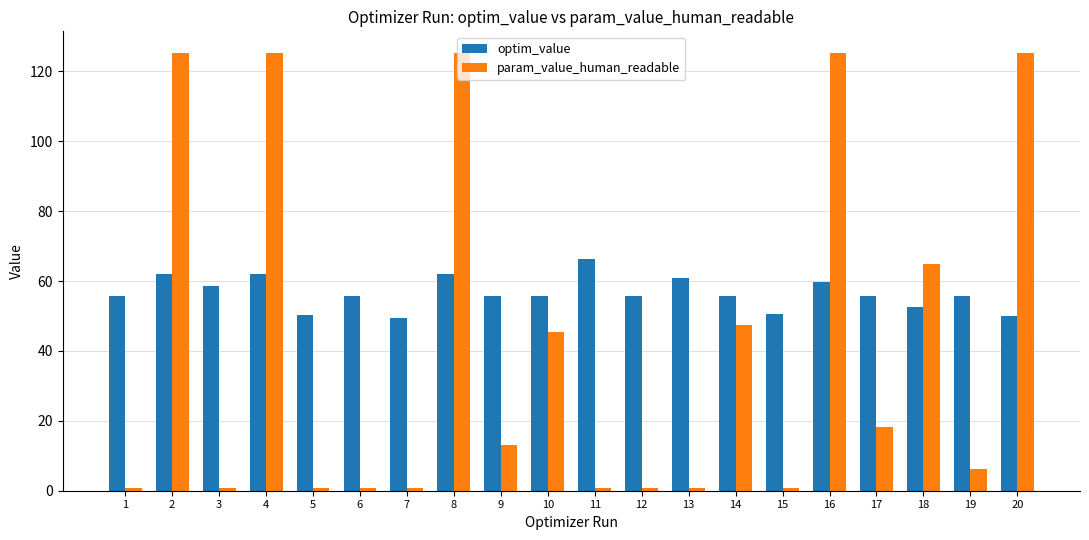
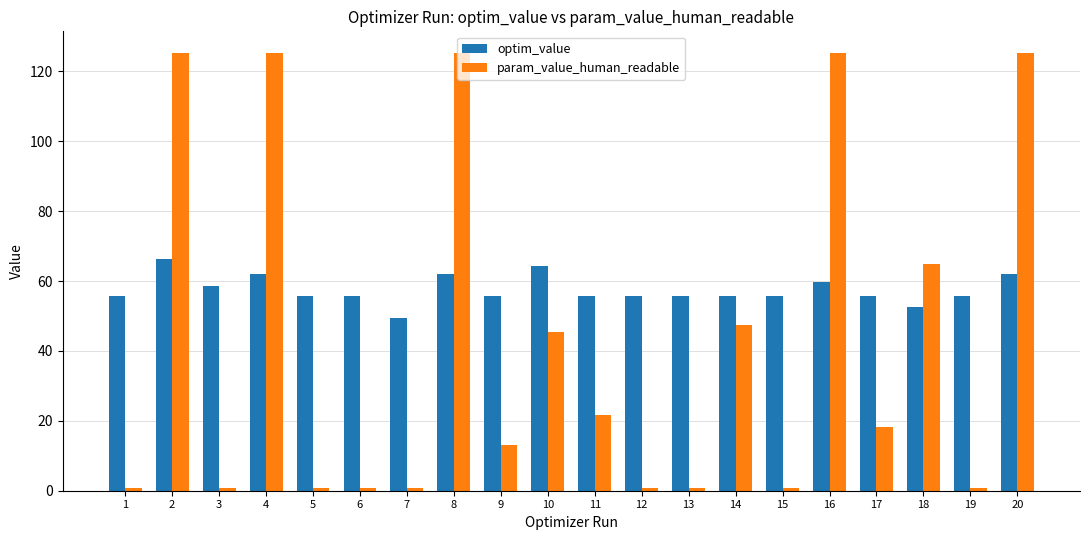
optim_value, 2: 62 -> 66
optim_value, 5: 50 -> 56
optim_value, 10: 56 -> 64
optim_value, 11: 66 -> 56
param_value_human_readable, 11: 1 -> 22
optim_value, 13: 61 -> 56
optim_value, 15: 51 -> 56
param_value_human_readable, 19: 6 -> 1
optim_value, 20: 50 -> 62
